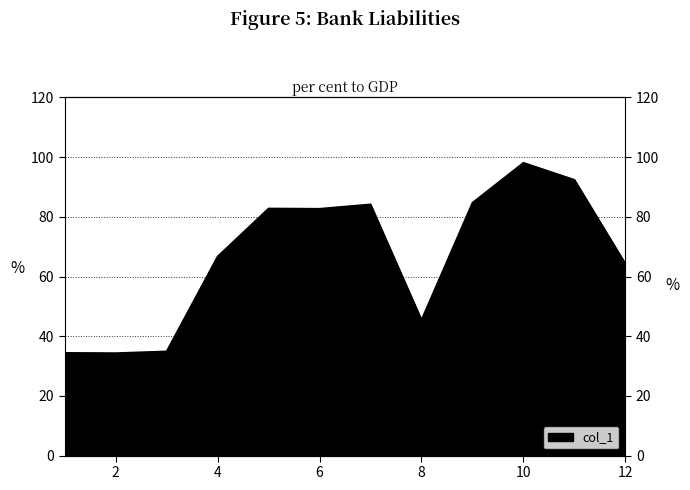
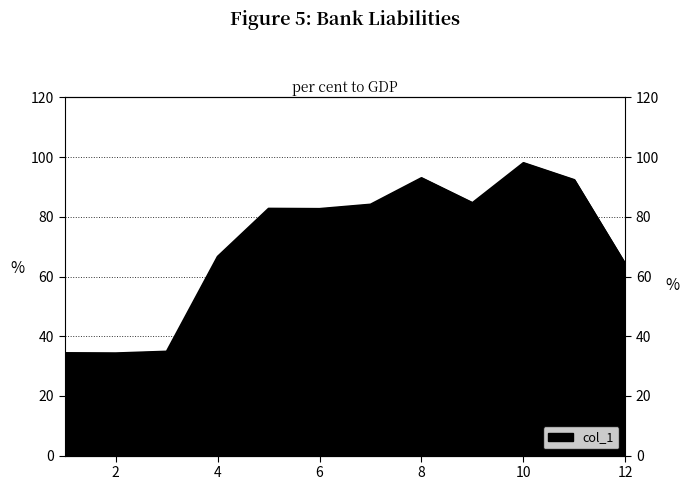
8: 45 -> 93
